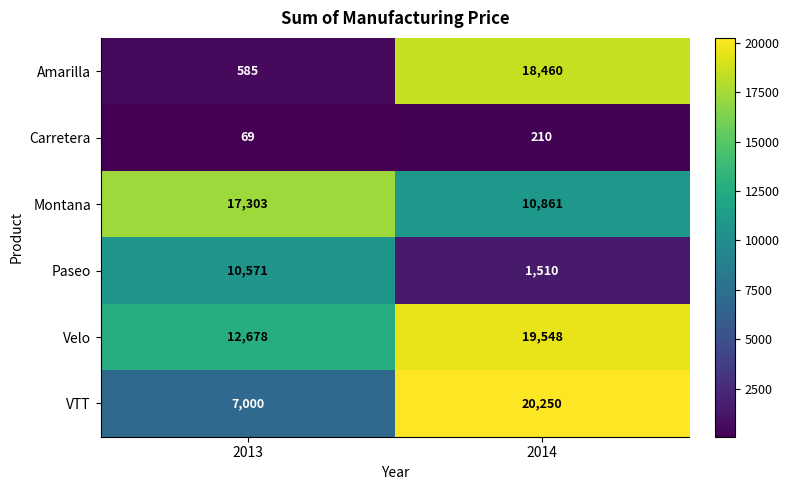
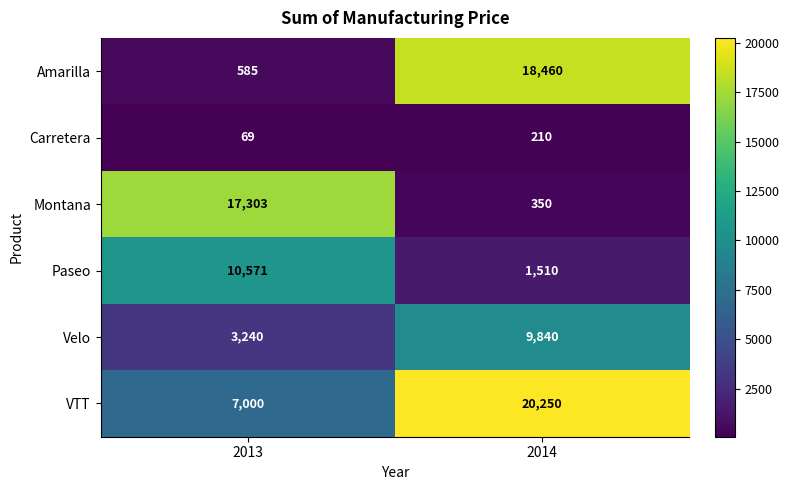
Montana, 2014: 10,861 -> 350
Velo, 2013: 12,678 -> 3,240
Velo, 2014: 19,548 -> 9,840
